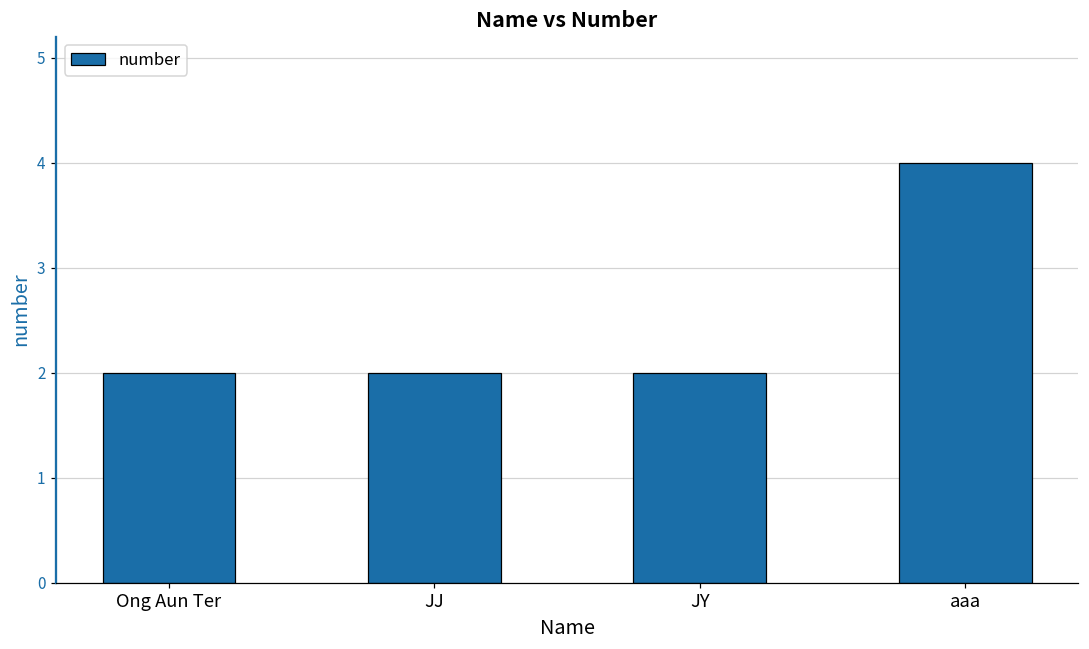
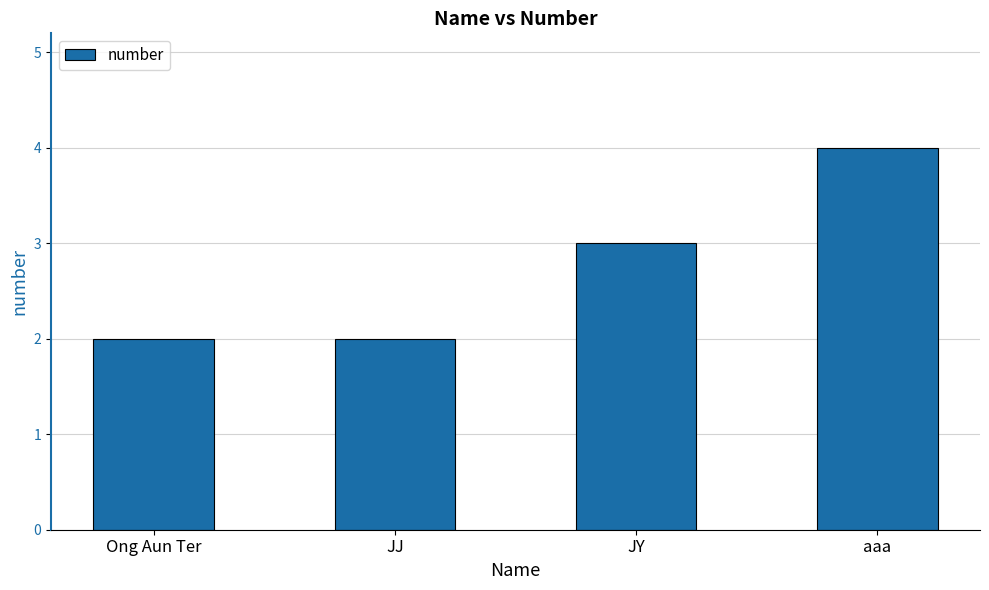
JY: 2 -> 3
